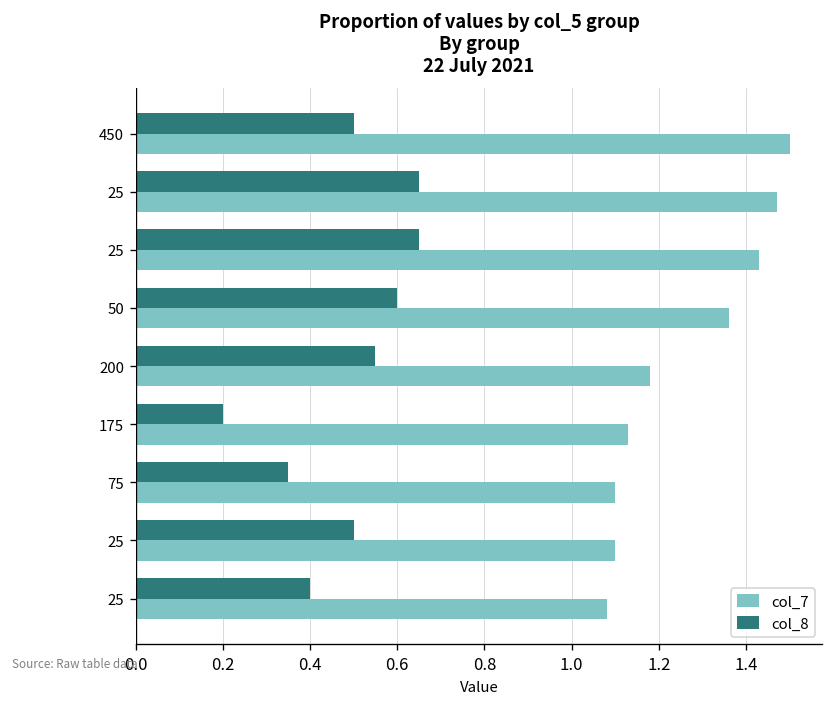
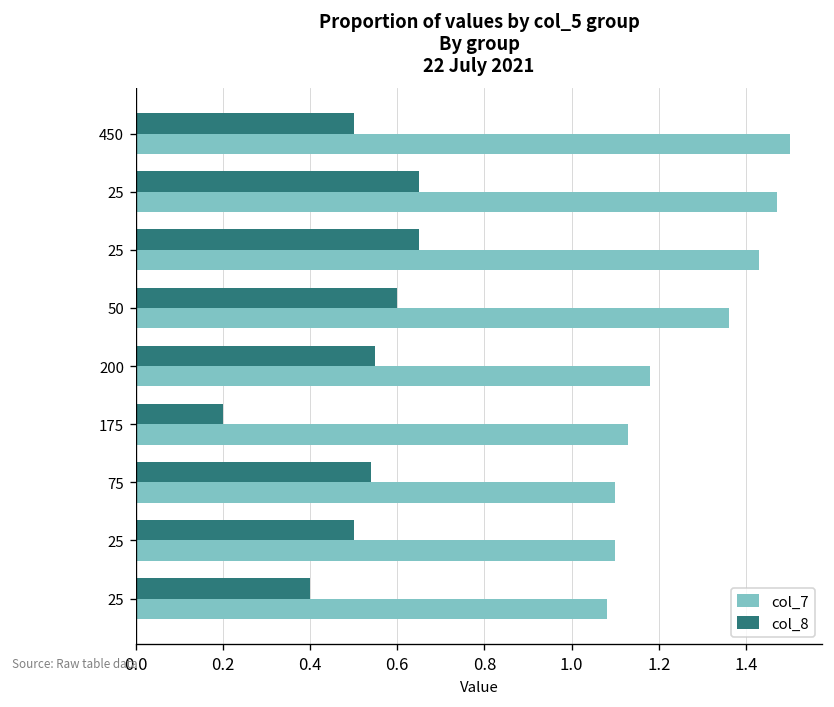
col_8, 75: 0.35 -> 0.54
